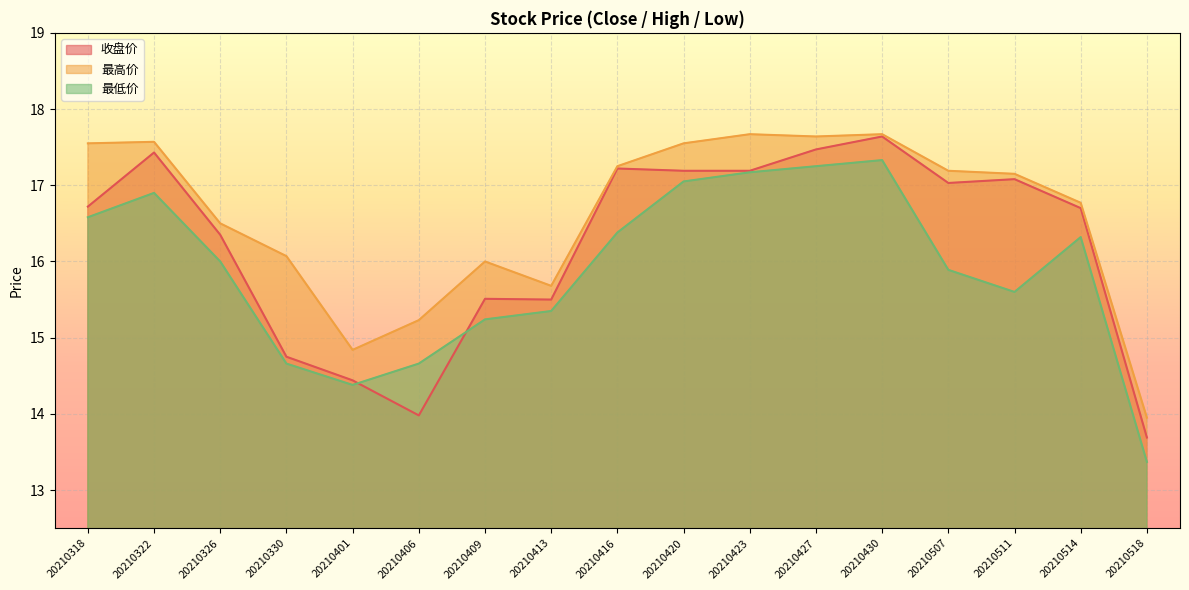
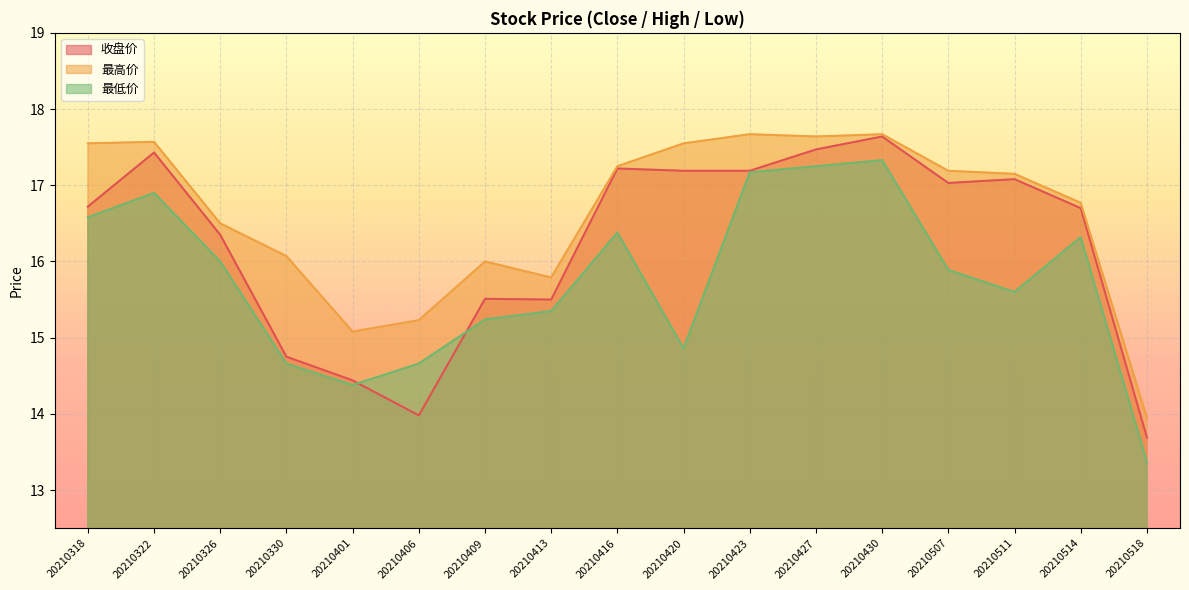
最高价, 20210401: 14.8 -> 15.1
最高价, 20210413: 15.7 -> 15.8
最低价, 20210420: 17.1 -> 14.9
